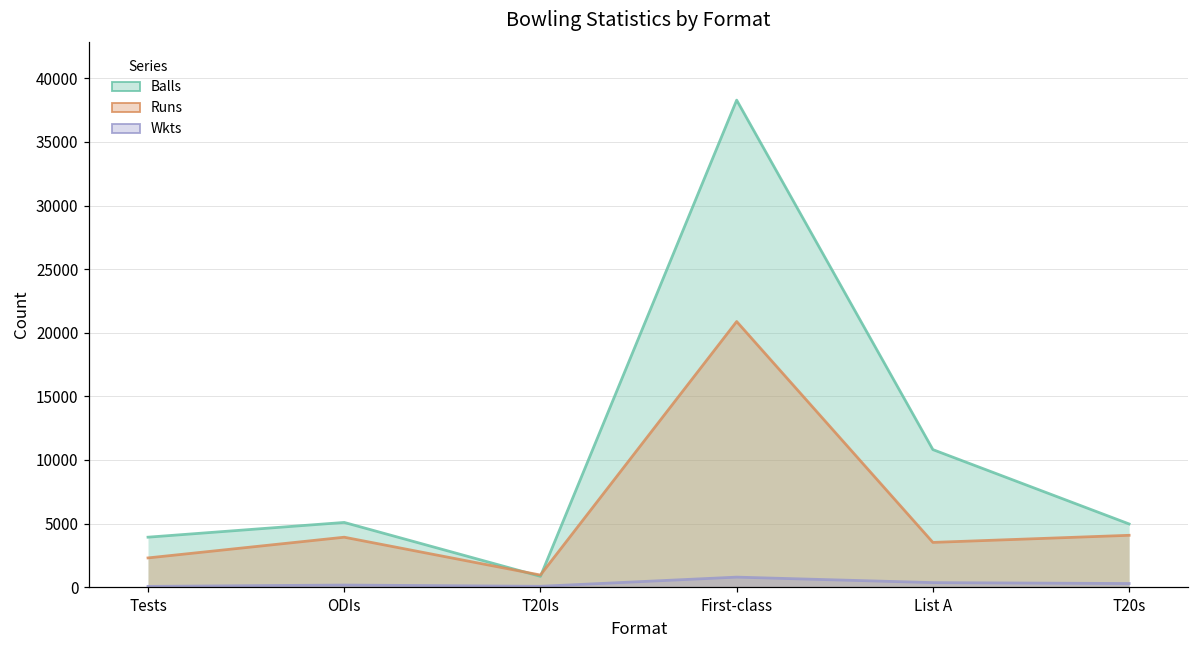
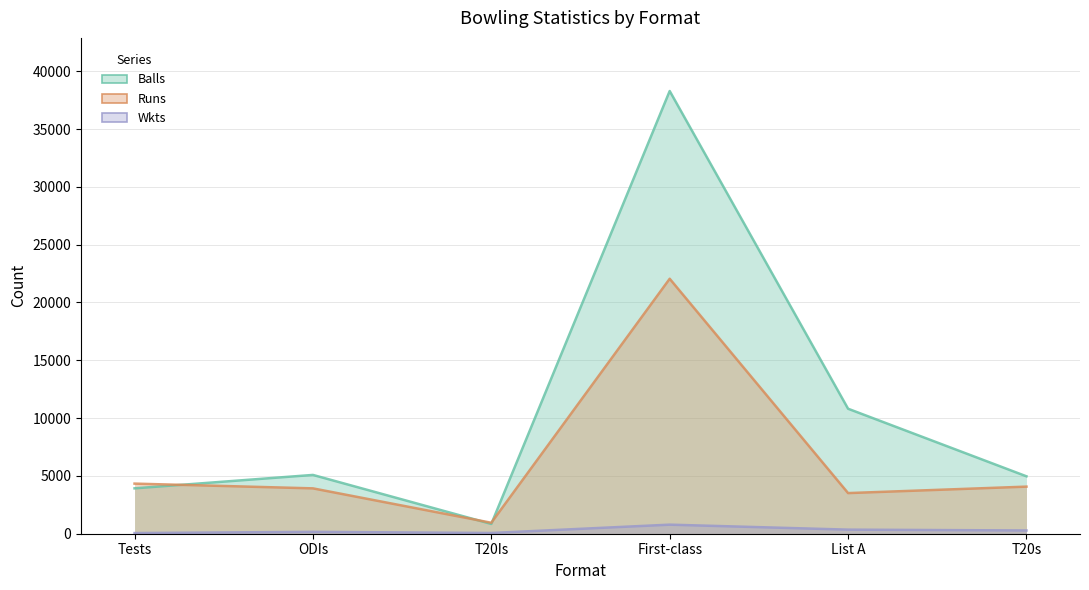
Runs, Tests: 2300 -> 4300
Runs, First-class: 20900 -> 22100
